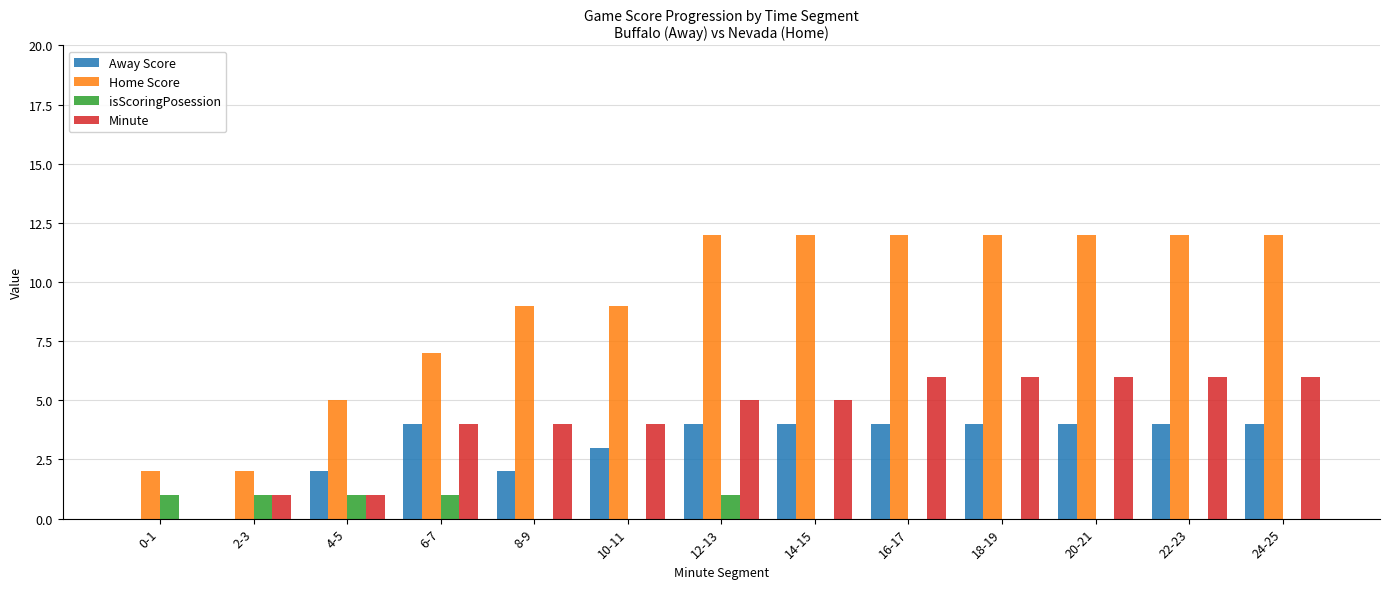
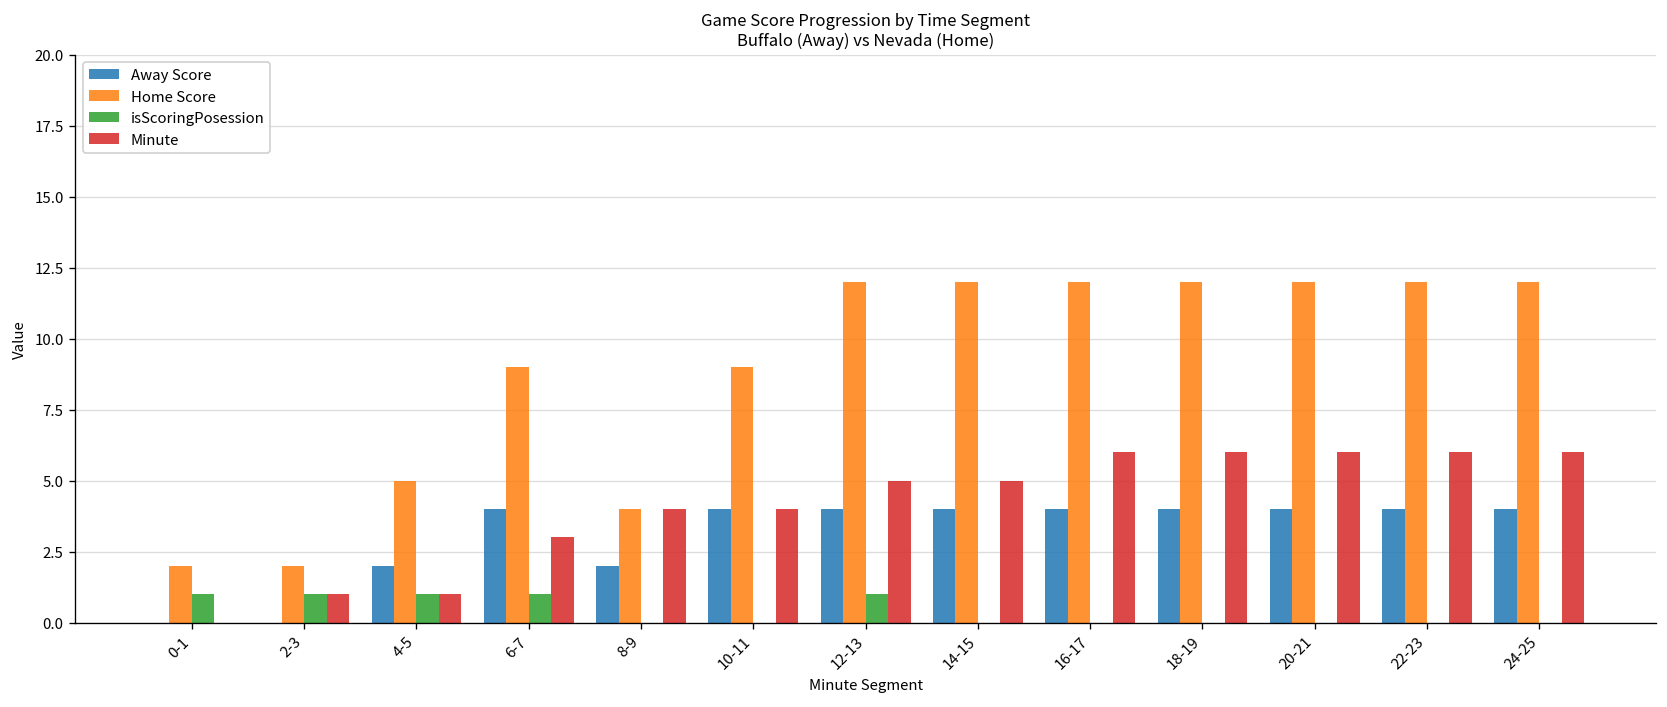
Home Score, 6-7: 7 -> 9
Minute, 6-7: 4 -> 3
Home Score, 8-9: 9 -> 4
Away Score, 10-11: 3 -> 4
